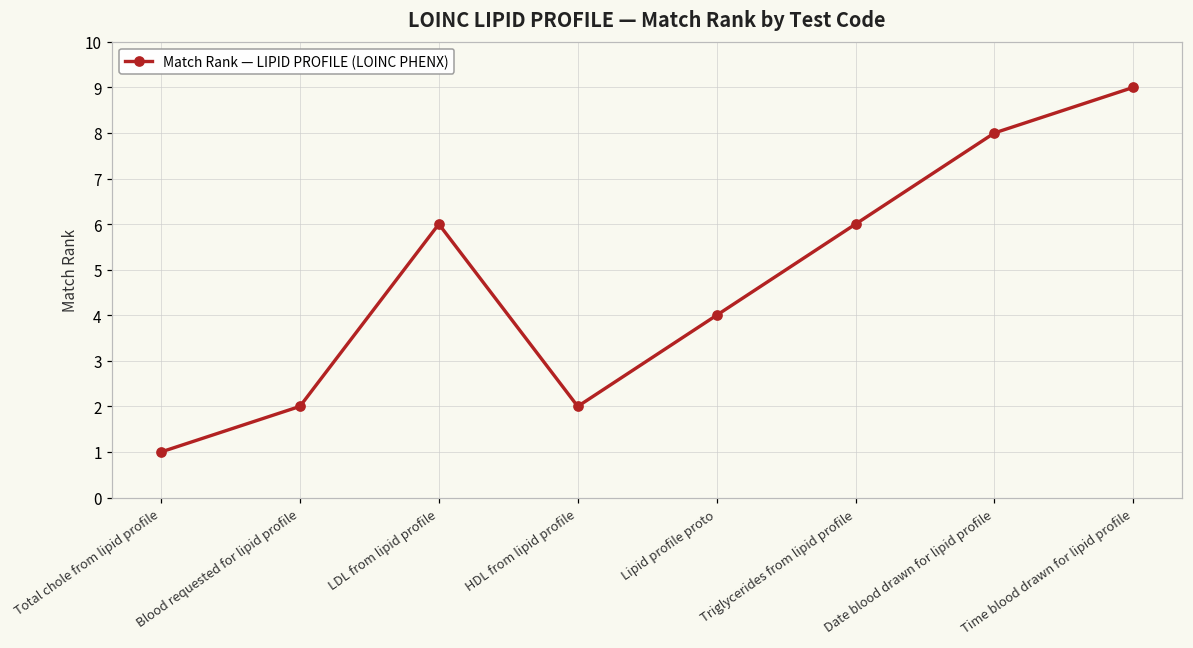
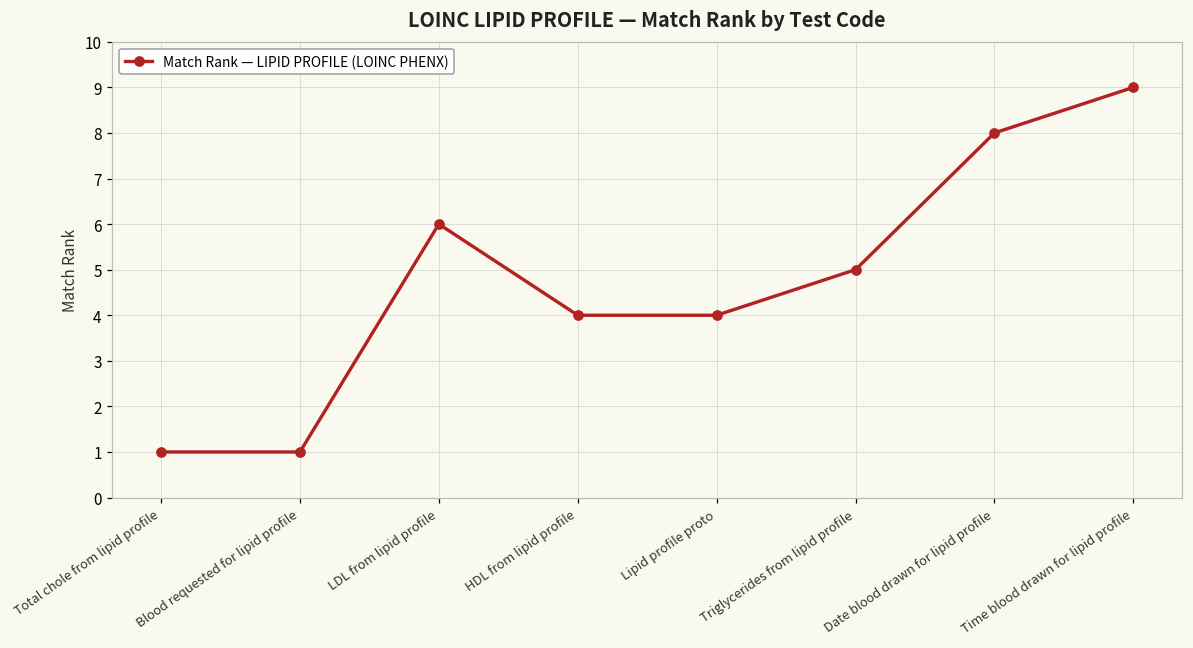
Blood requested for lipid profile: 2 -> 1
HDL from lipid profile: 2 -> 4
Triglycerides from lipid profile: 6 -> 5
